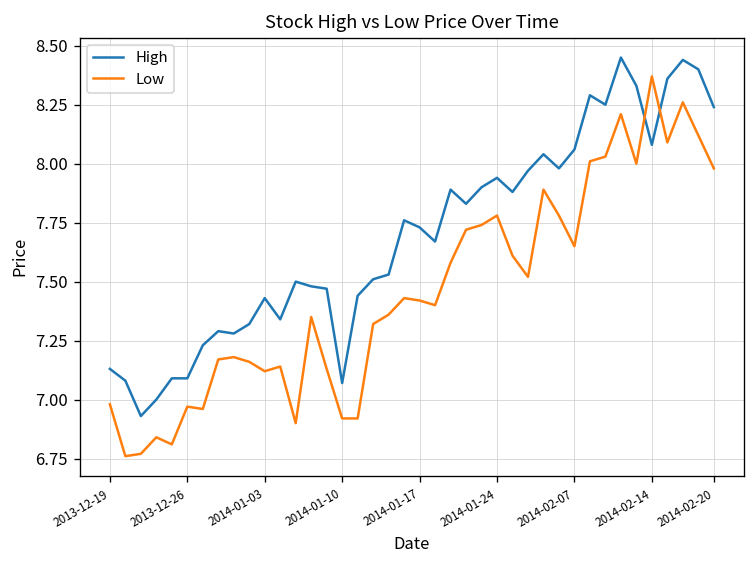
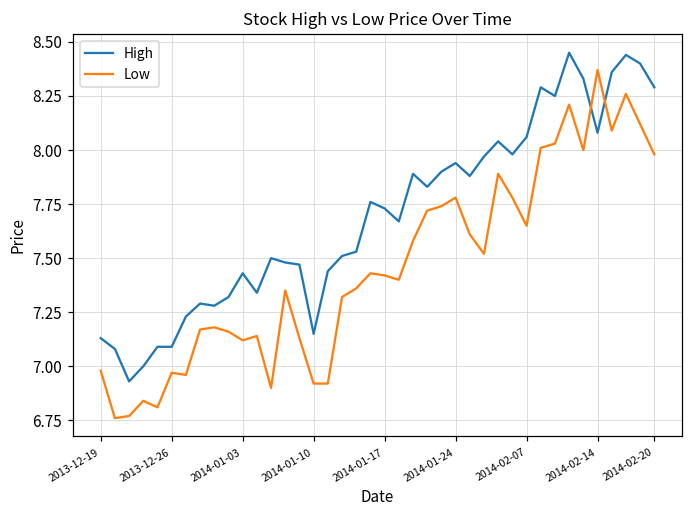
High, 2014-01-10: 7.07 -> 7.15
High, 2014-02-20: 8.24 -> 8.29
